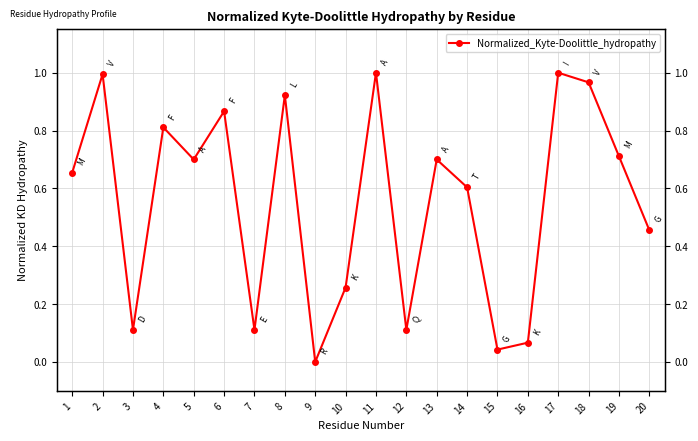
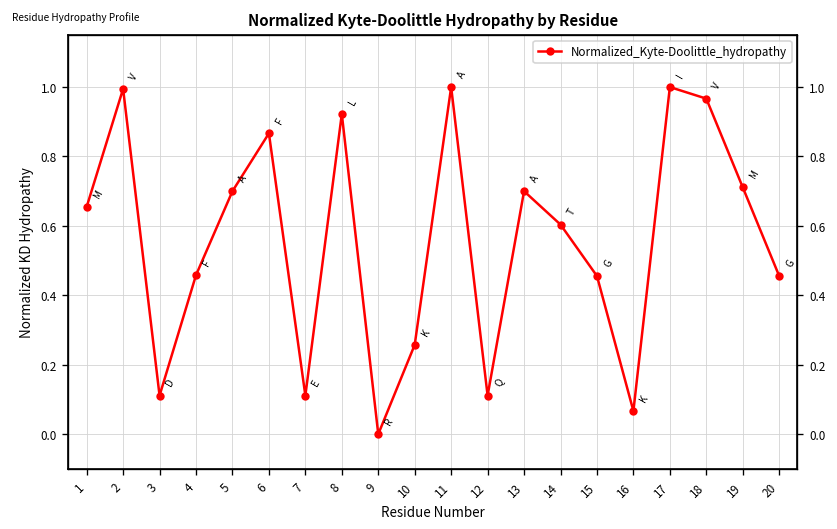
4: 0.81 -> 0.46
15: 0.04 -> 0.46
